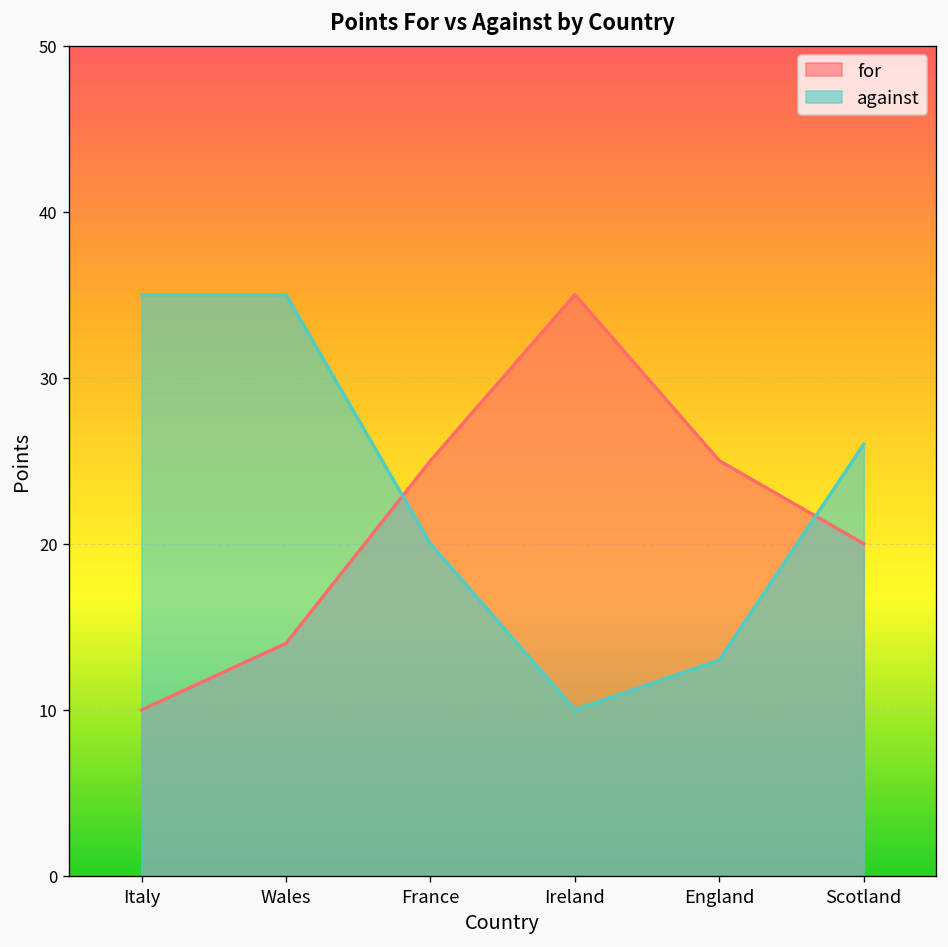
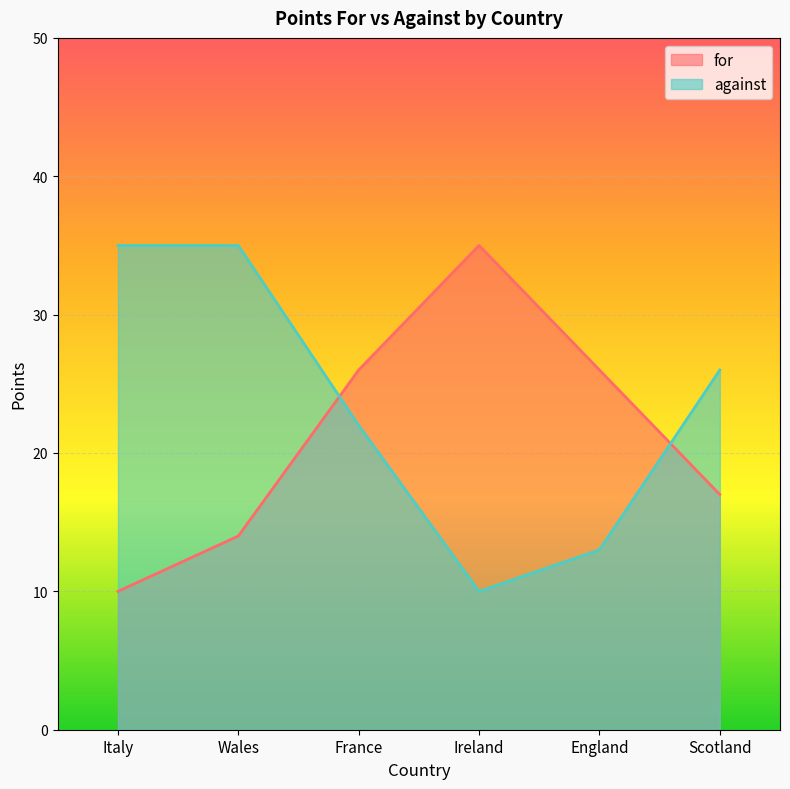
for, France: 25 -> 26
against, France: 20 -> 22
for, England: 25 -> 26
for, Scotland: 20 -> 17
